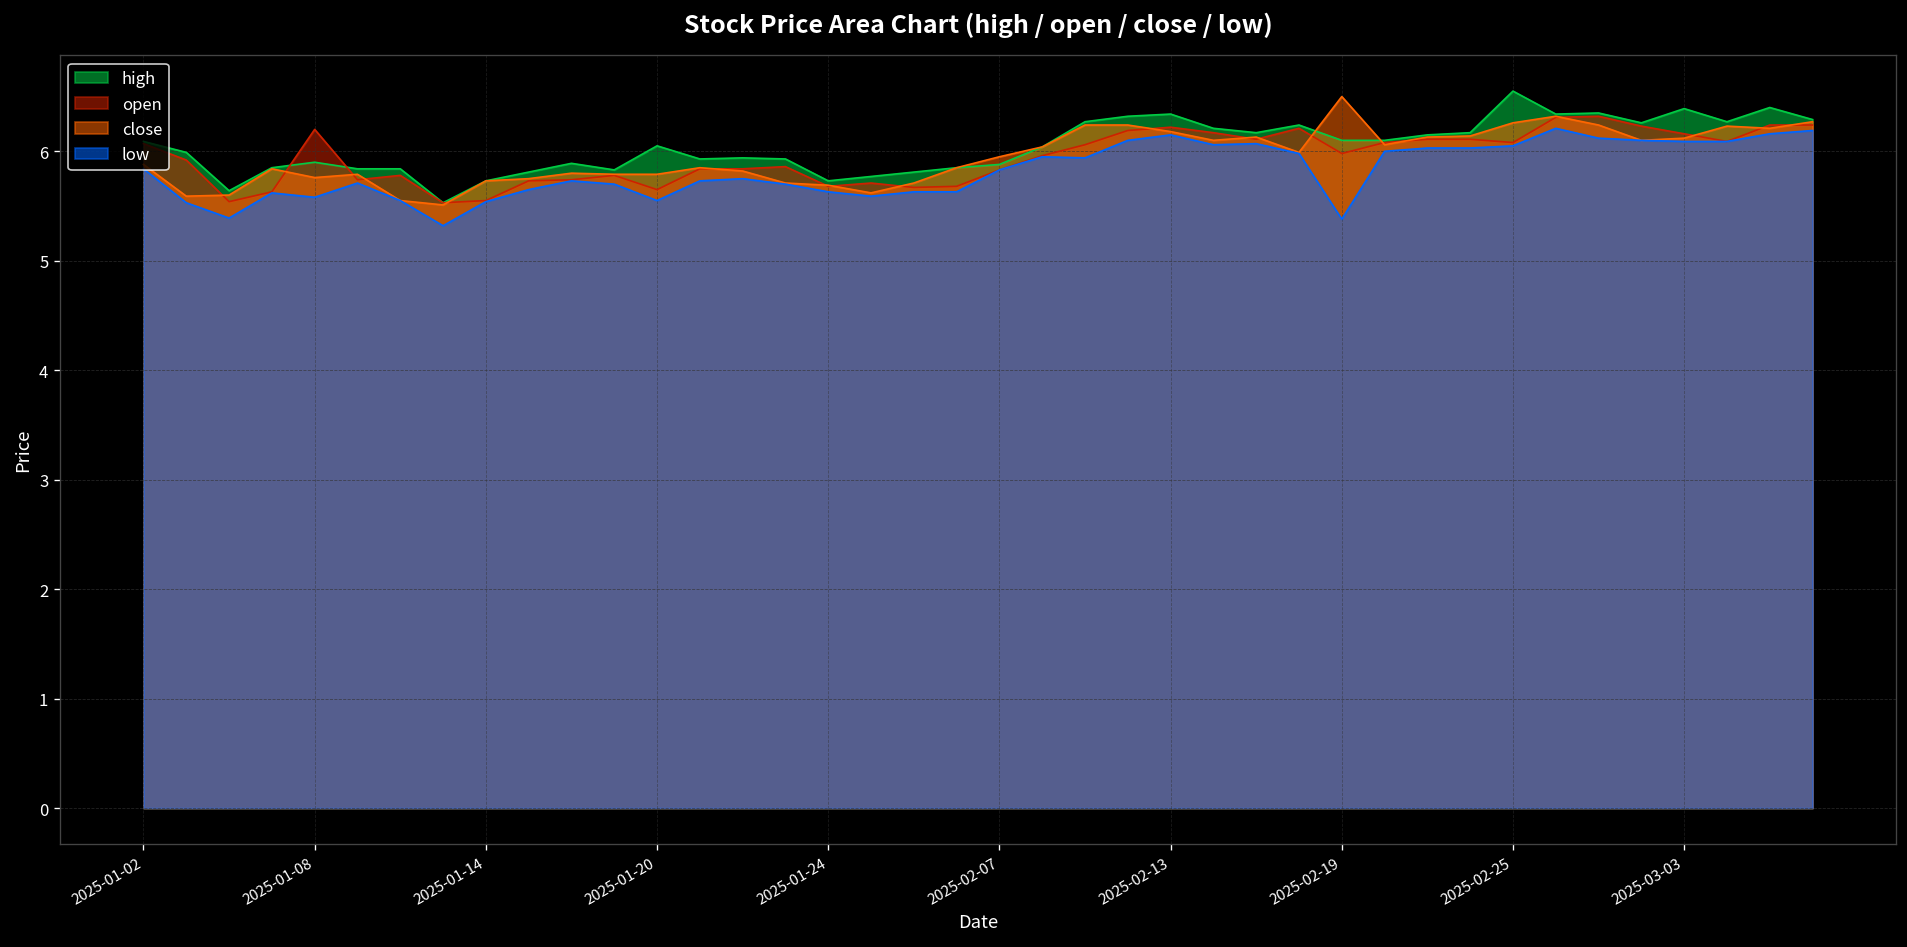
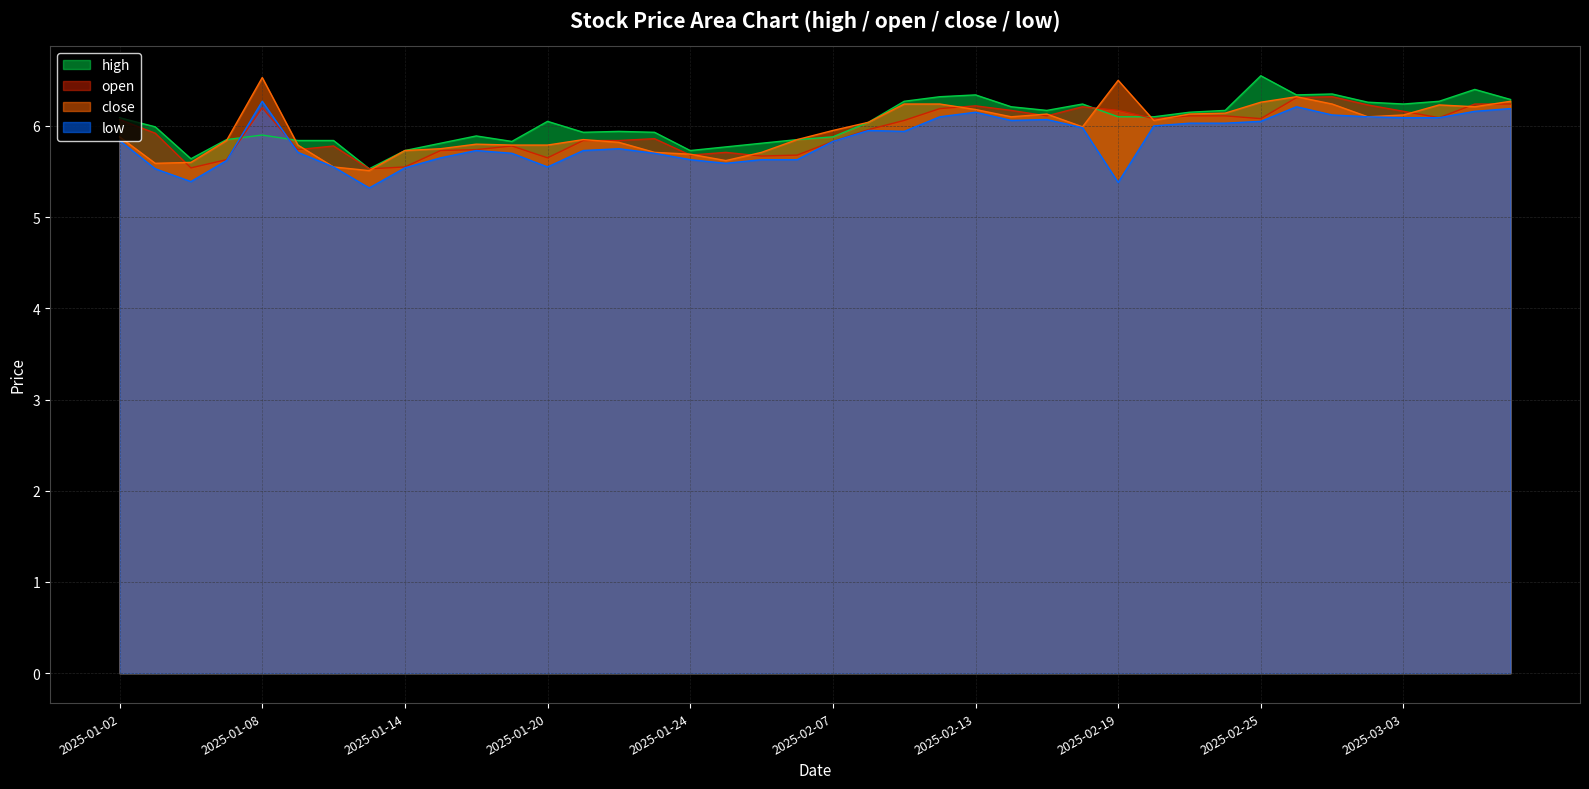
close, 2025-01-08: 5.8 -> 6.5
low, 2025-01-08: 5.6 -> 6.3
open, 2025-02-19: 6.0 -> 6.2
high, 2025-03-03: 6.4 -> 6.2
